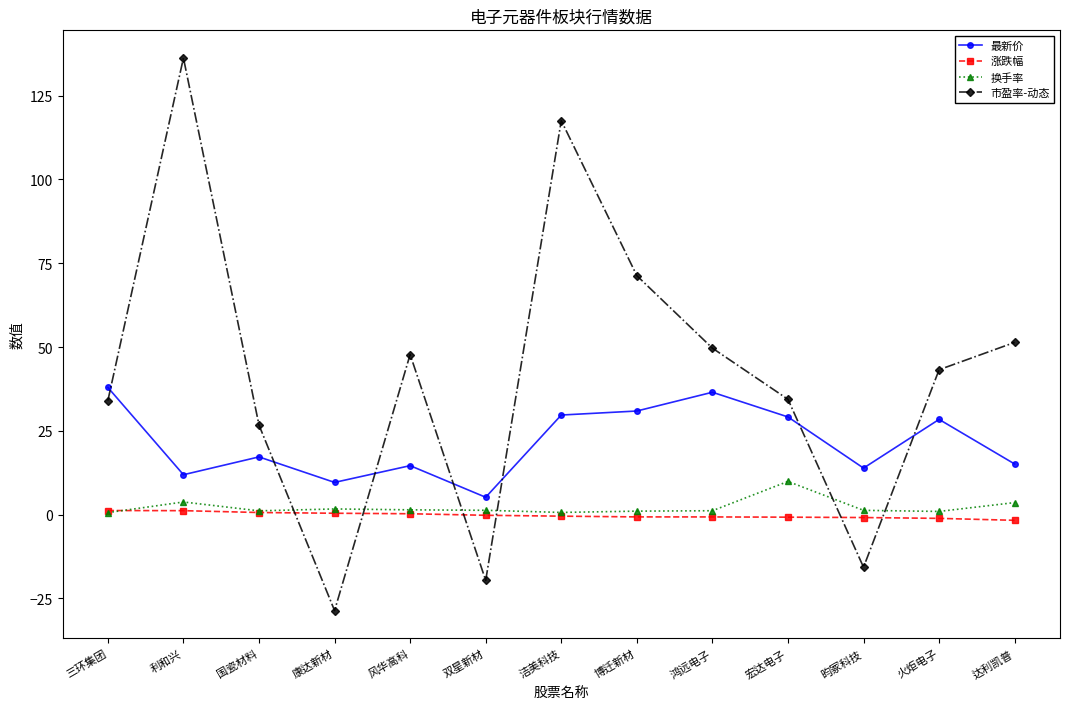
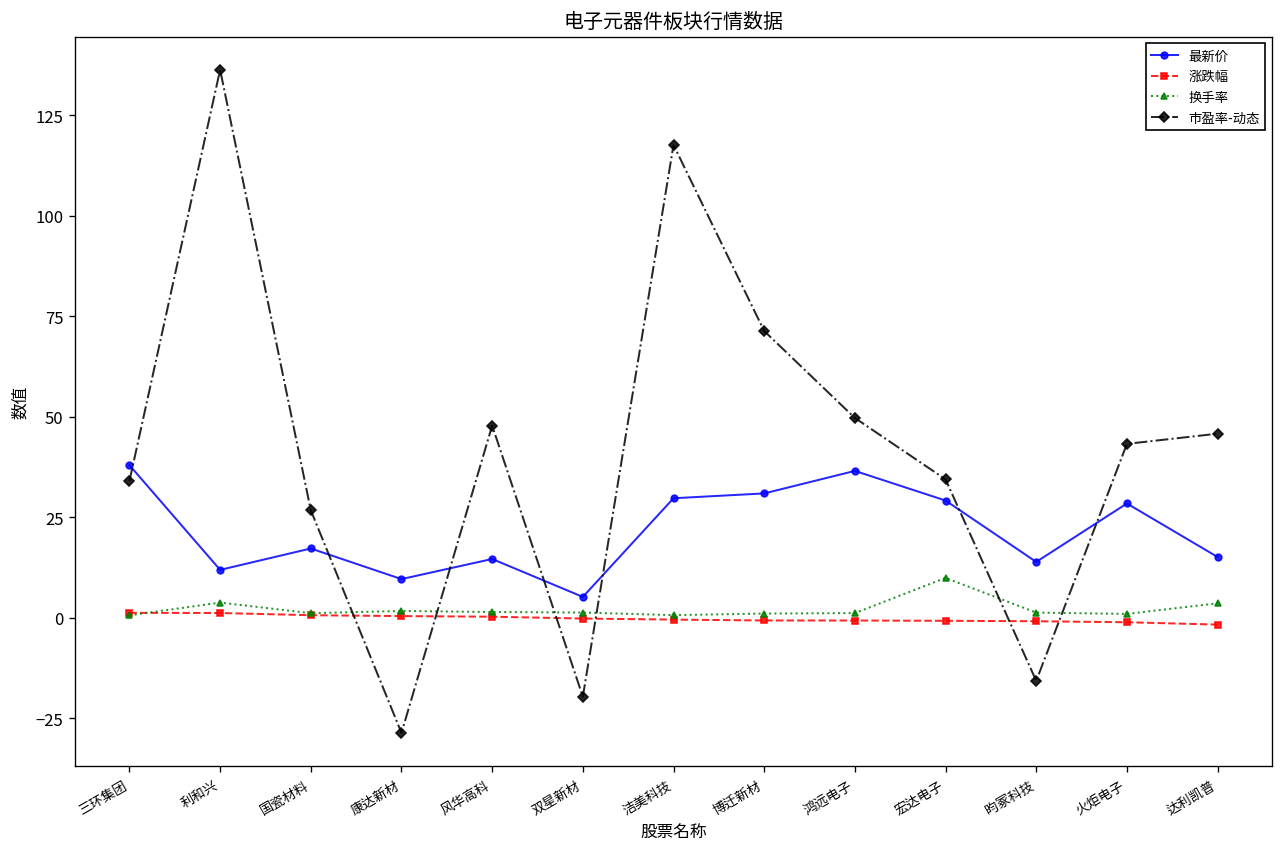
市盈率-动态, 达利凯普: 51 -> 46
